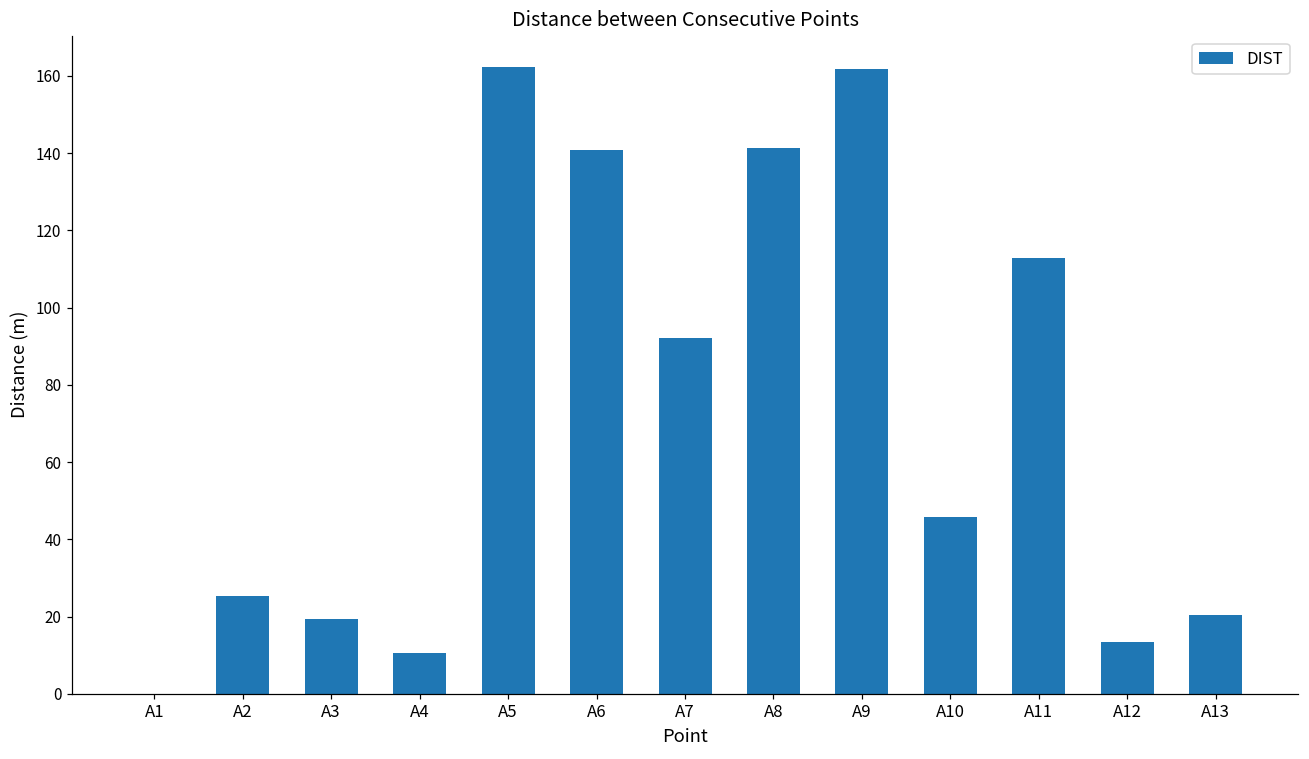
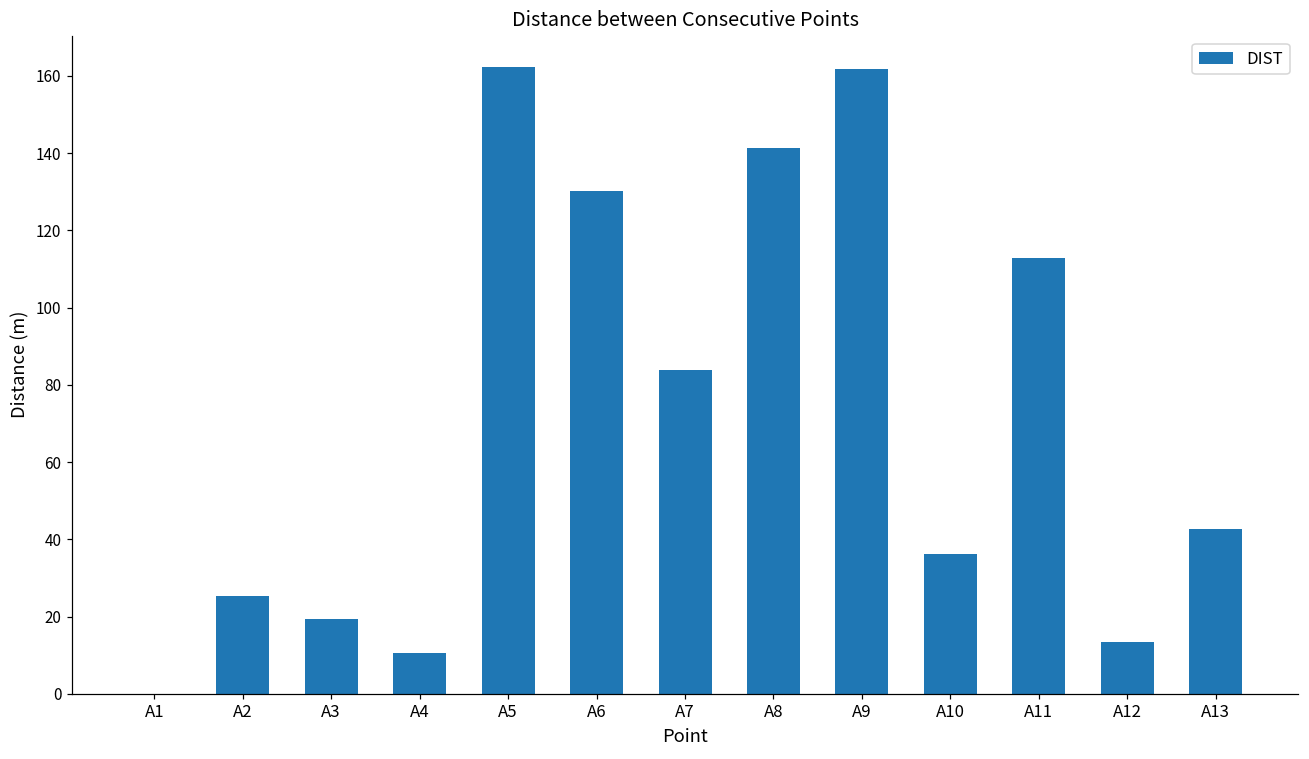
A6: 141 -> 130
A7: 92 -> 84
A10: 46 -> 36
A13: 20 -> 43
